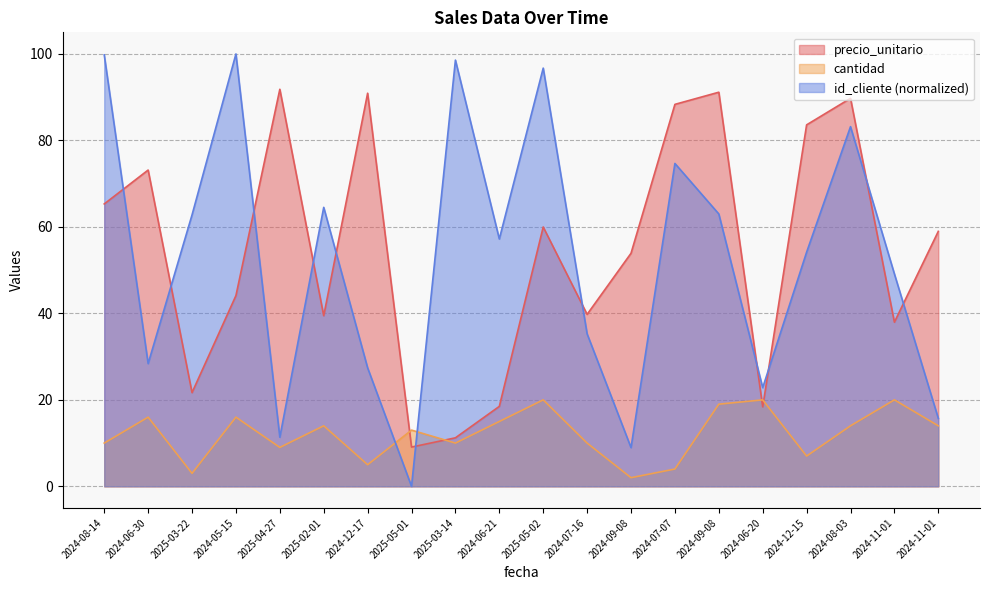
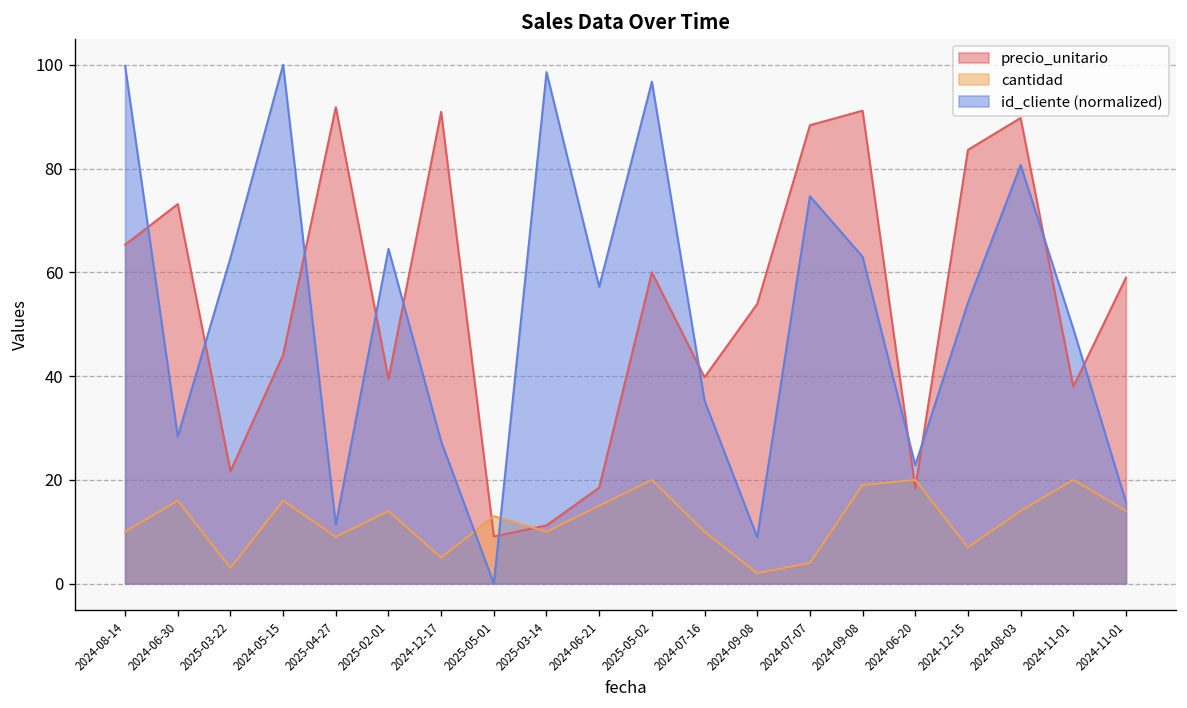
id_cliente (normalized), 2024-08-03: 83 -> 81
